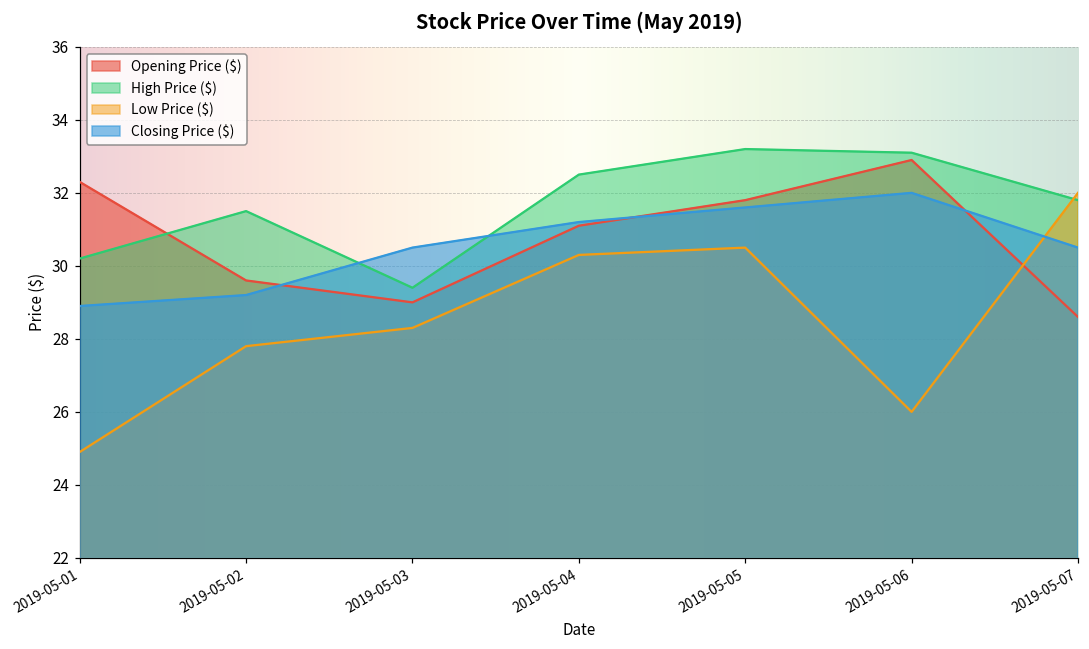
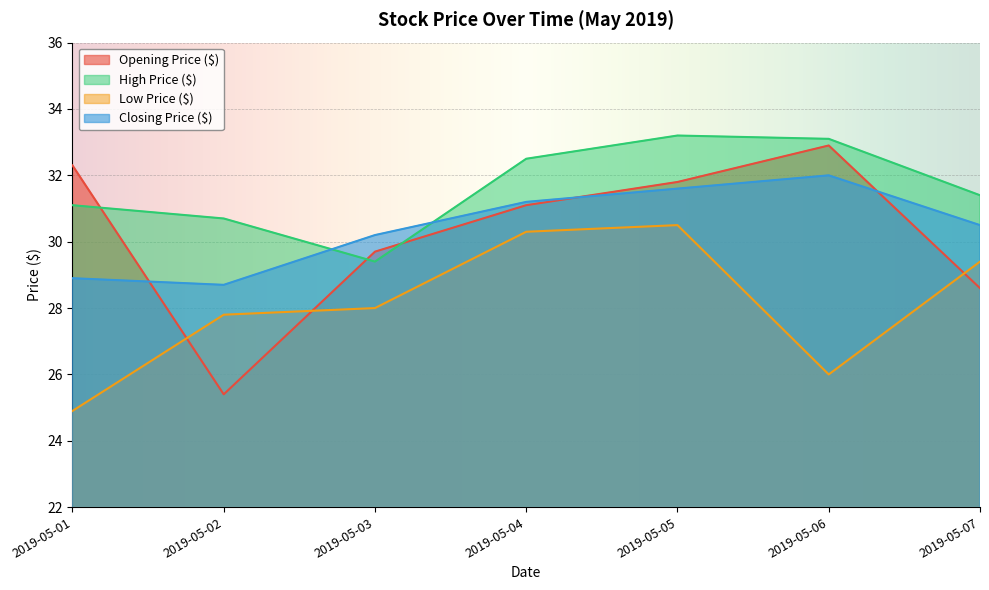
High Price ($), 2019-05-01: 30.2 -> 31.1
Opening Price ($), 2019-05-02: 29.6 -> 25.4
High Price ($), 2019-05-02: 31.5 -> 30.7
Closing Price ($), 2019-05-02: 29.2 -> 28.7
Opening Price ($), 2019-05-03: 29.0 -> 29.7
Low Price ($), 2019-05-03: 28.3 -> 28.0
Closing Price ($), 2019-05-03: 30.5 -> 30.2
High Price ($), 2019-05-07: 31.8 -> 31.4
Low Price ($), 2019-05-07: 32.0 -> 29.4
